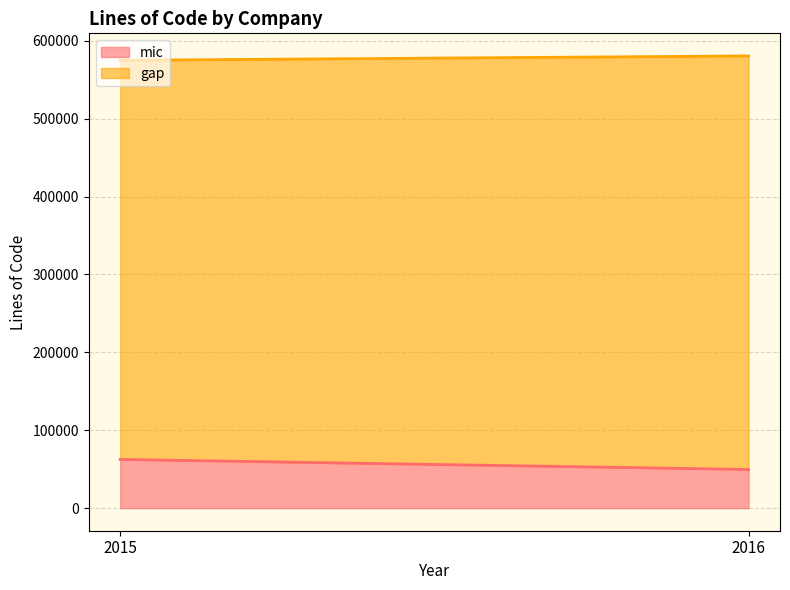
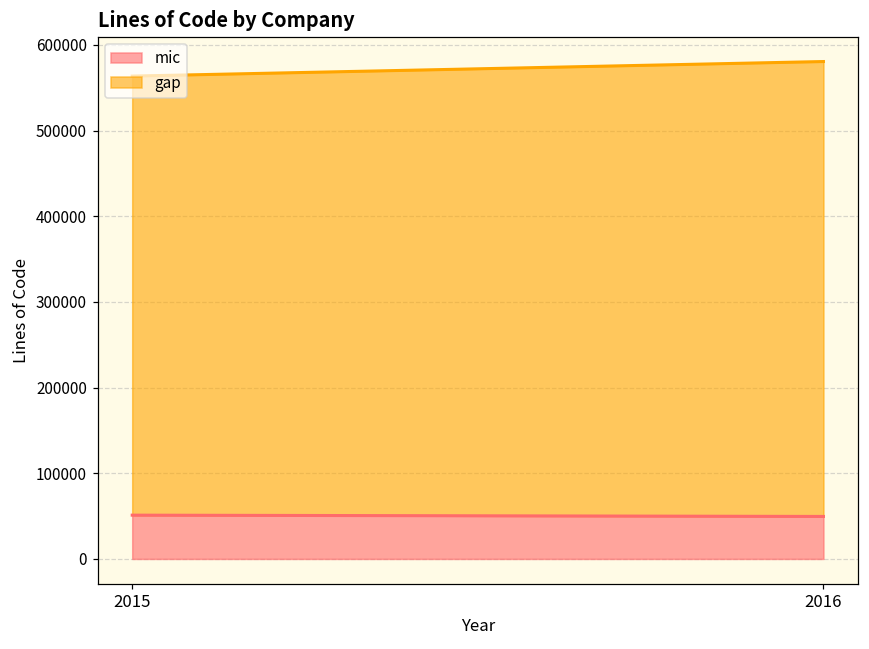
mic, 2015: 60000 -> 50000
